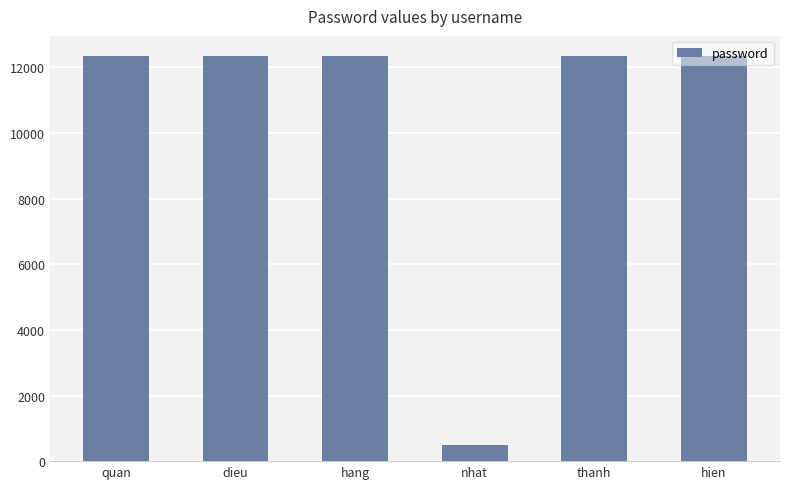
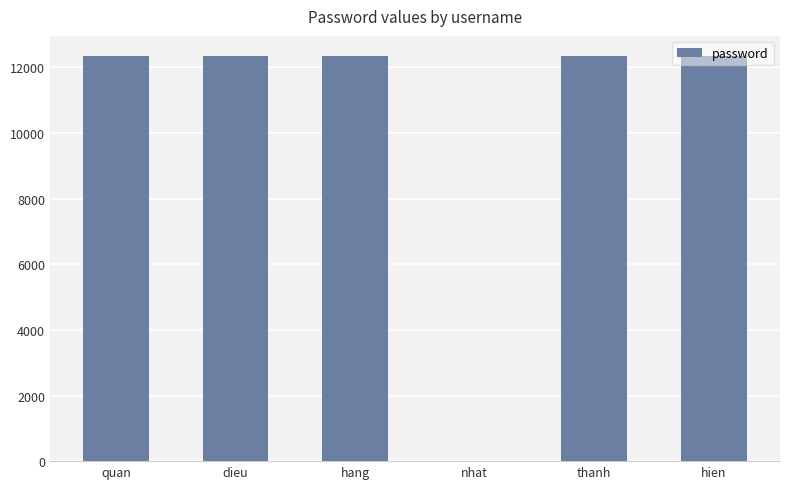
nhat: 500 -> 0
